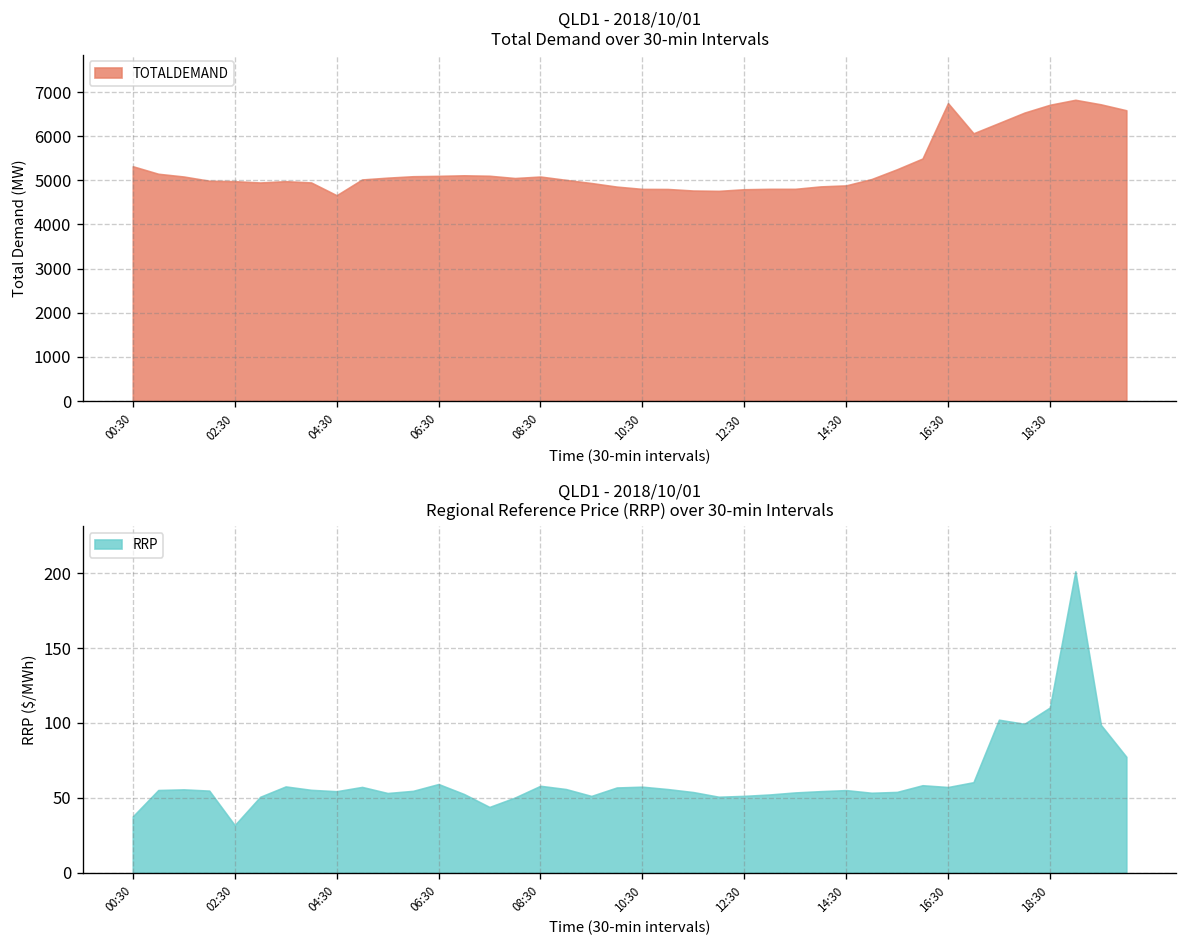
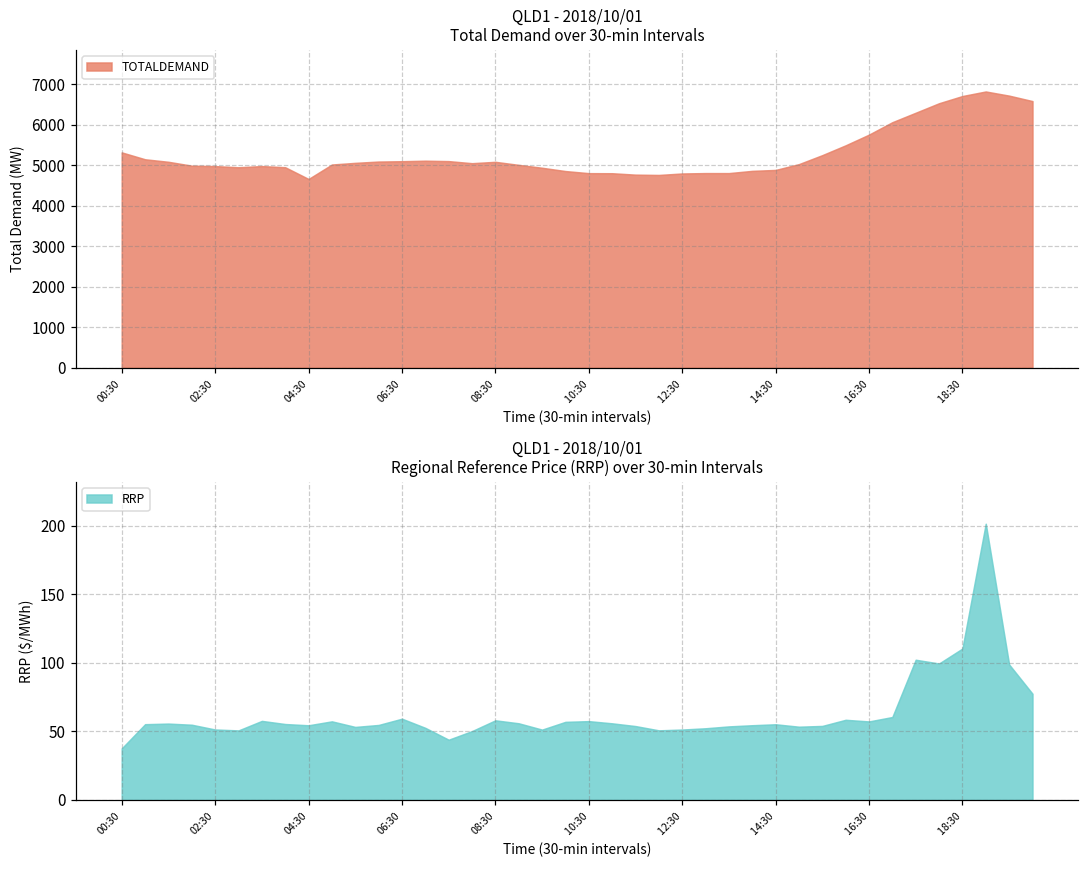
QLD1 - 2018/10/01 Total Demand over 30-min Intervals, 16:30: 6700 -> 5800
QLD1 - 2018/10/01 Regional Reference Price (RRP) over 30-min Intervals, 02:30: 32 -> 51
